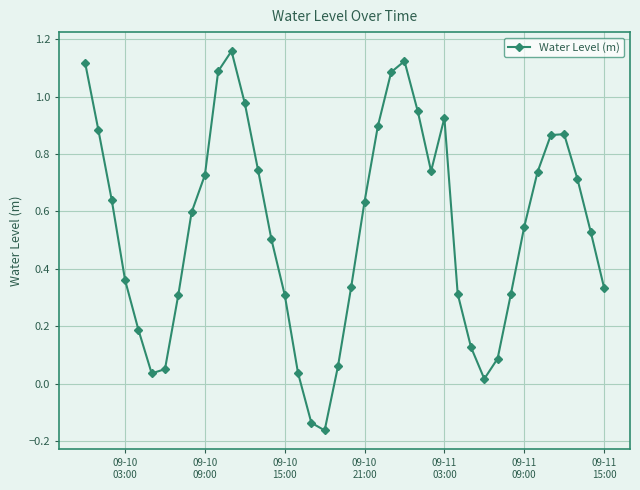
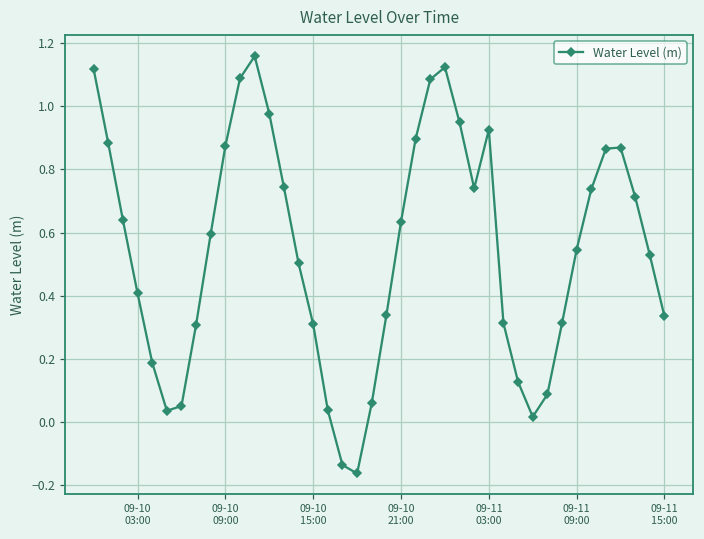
09-10 03:00: 0.36 -> 0.41
09-10 09:00: 0.73 -> 0.87
